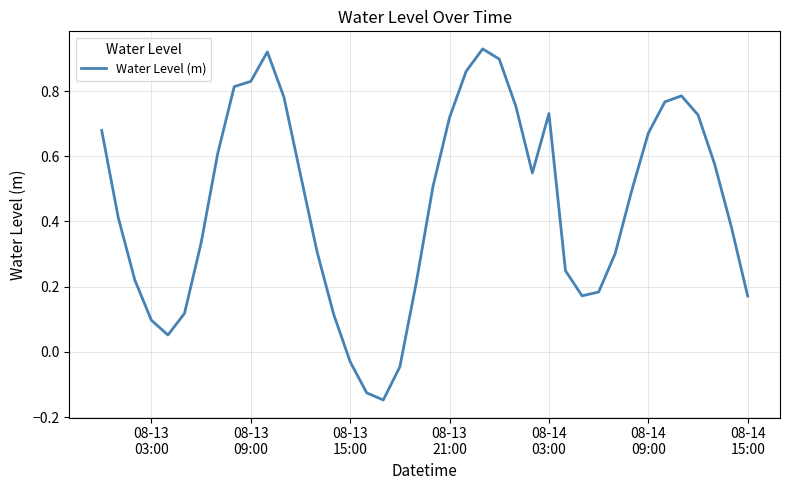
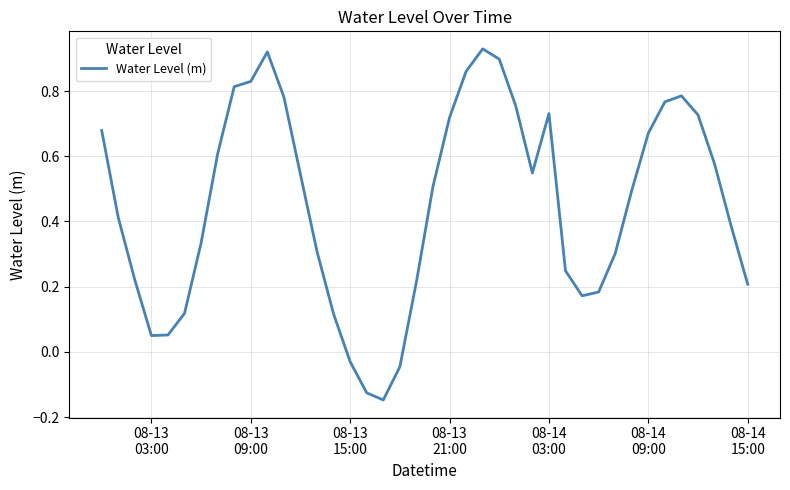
08-13 03:00: 0.10 -> 0.05
08-14 15:00: 0.17 -> 0.21
